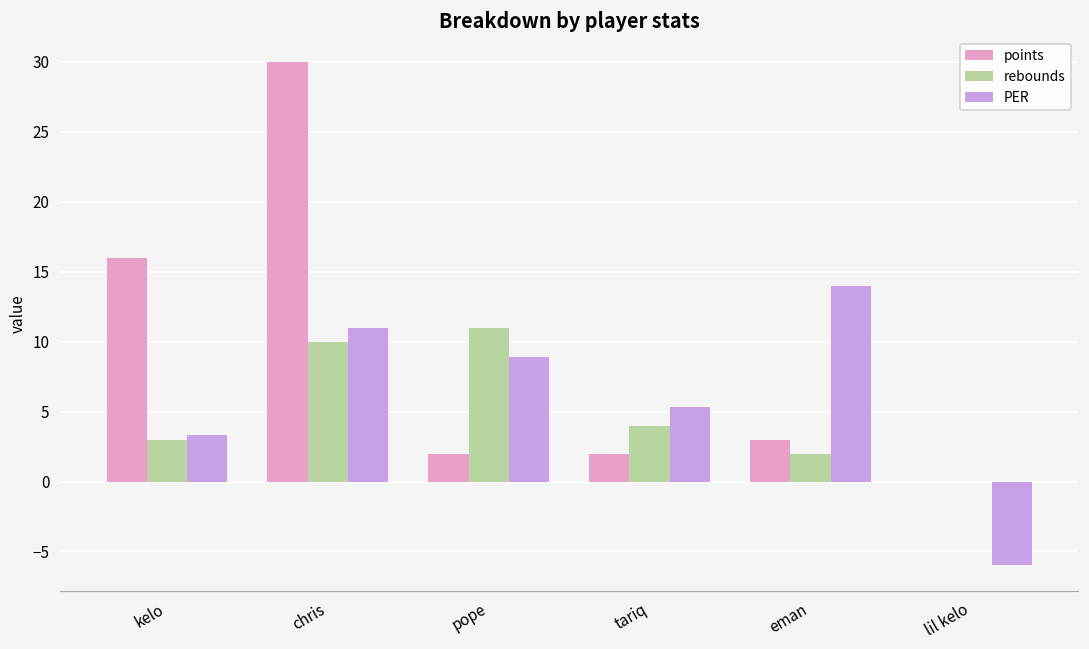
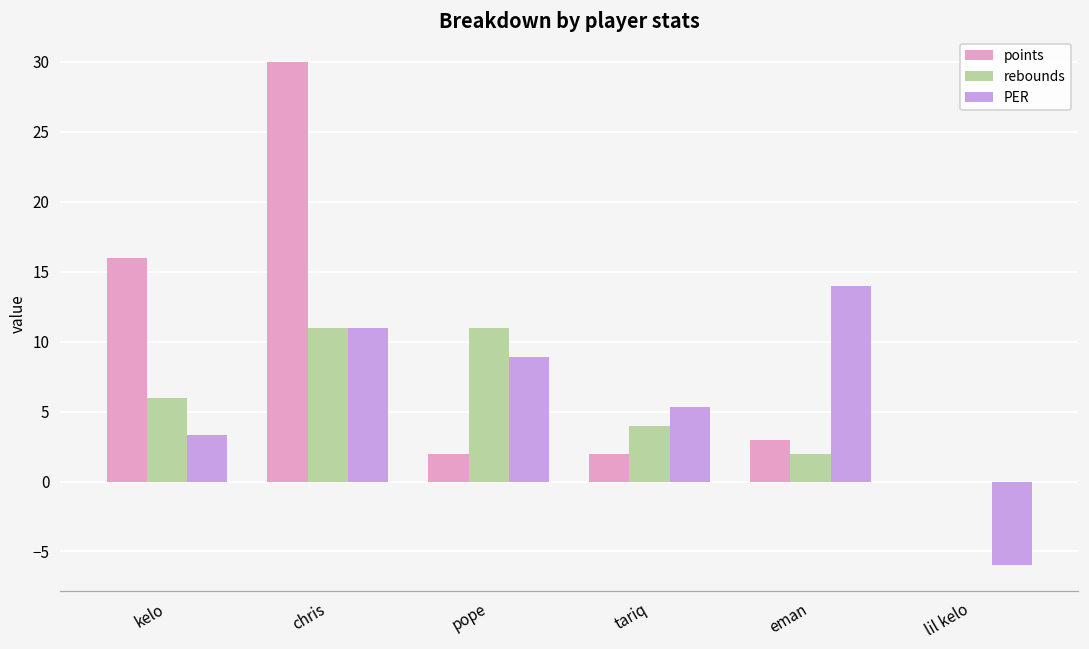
rebounds, kelo: 3 -> 6
rebounds, chris: 10 -> 11
